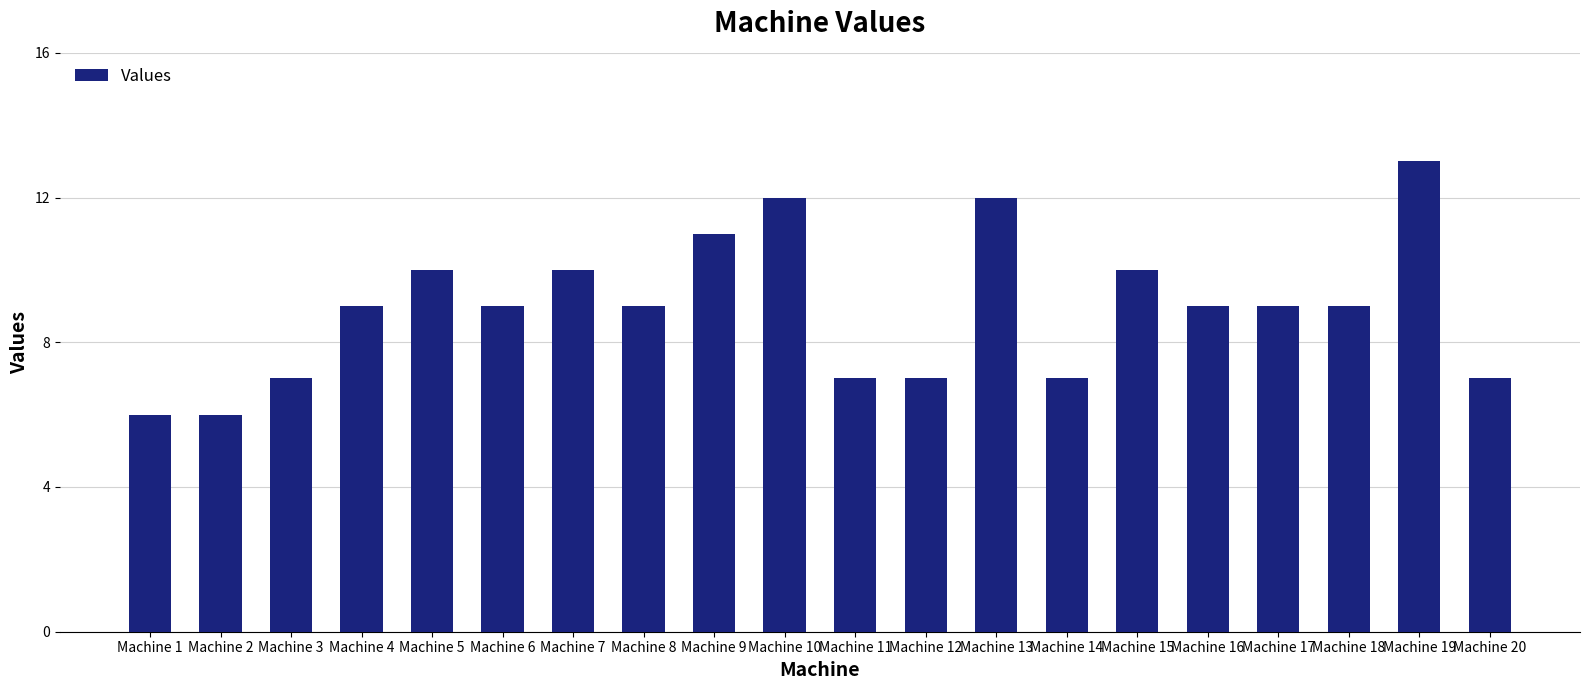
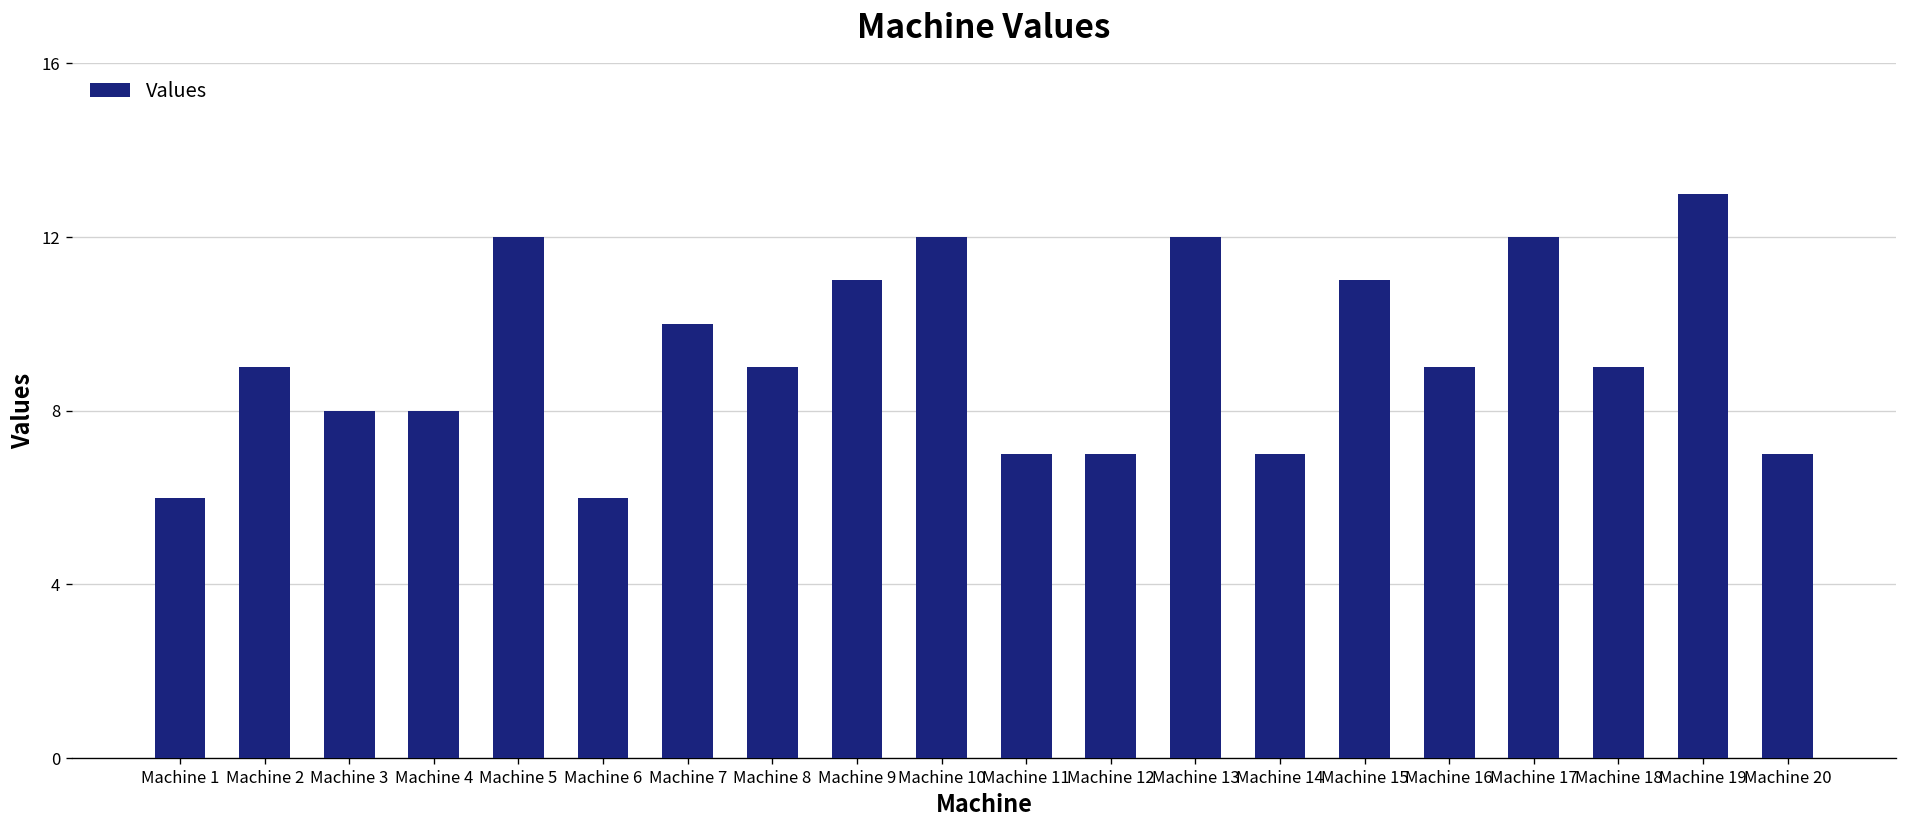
Machine 2: 6 -> 9
Machine 3: 7 -> 8
Machine 4: 9 -> 8
Machine 5: 10 -> 12
Machine 6: 9 -> 6
Machine 15: 10 -> 11
Machine 17: 9 -> 12
